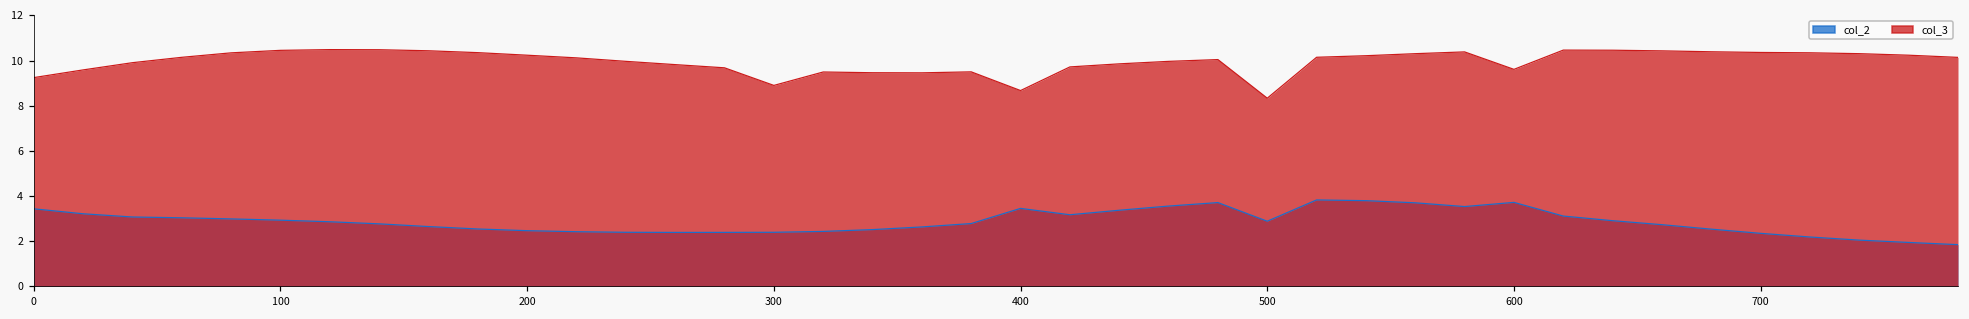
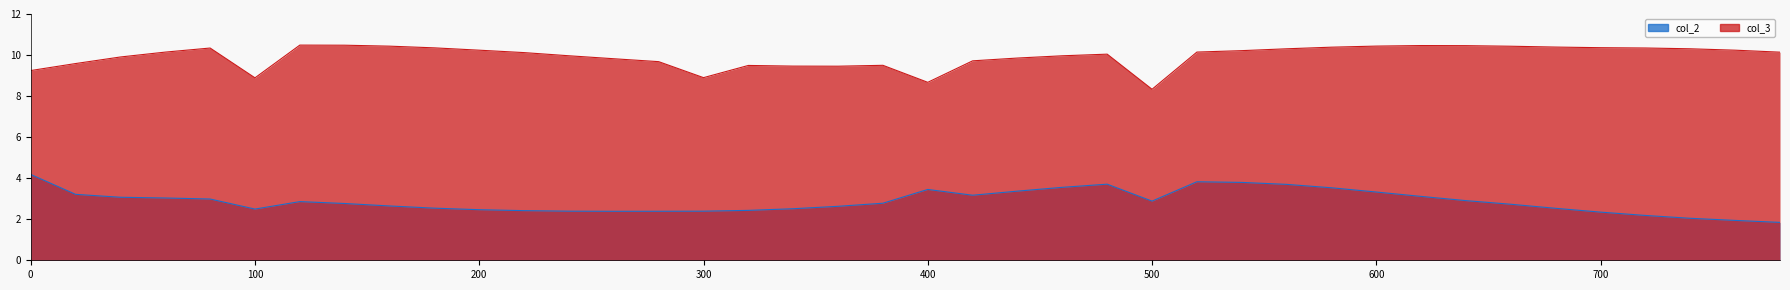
col_2, 0: 3.4 -> 4.2
col_2, 100: 2.9 -> 2.5
col_3, 100: 10.5 -> 8.9
col_2, 600: 3.7 -> 3.3
col_3, 600: 9.6 -> 10.4
